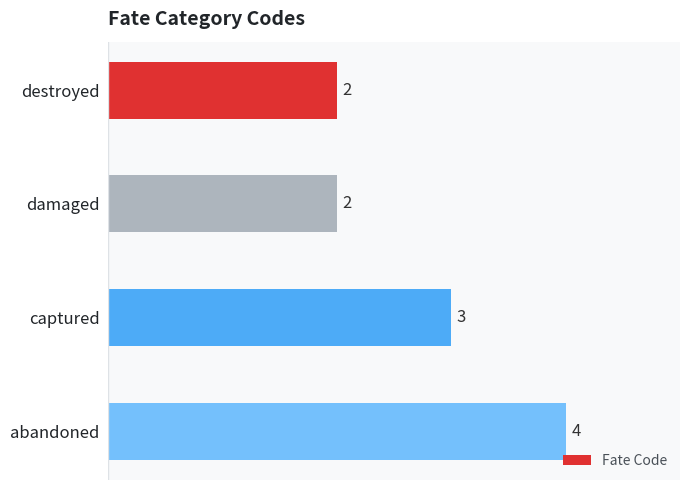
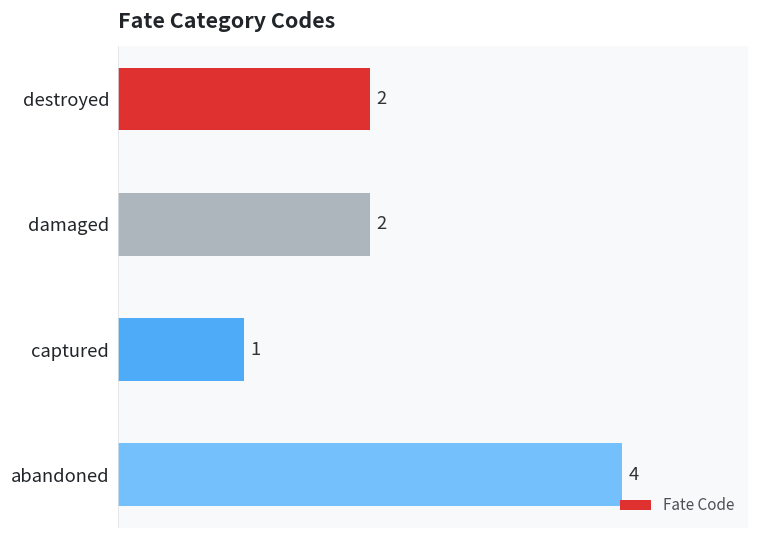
captured: 3 -> 1
